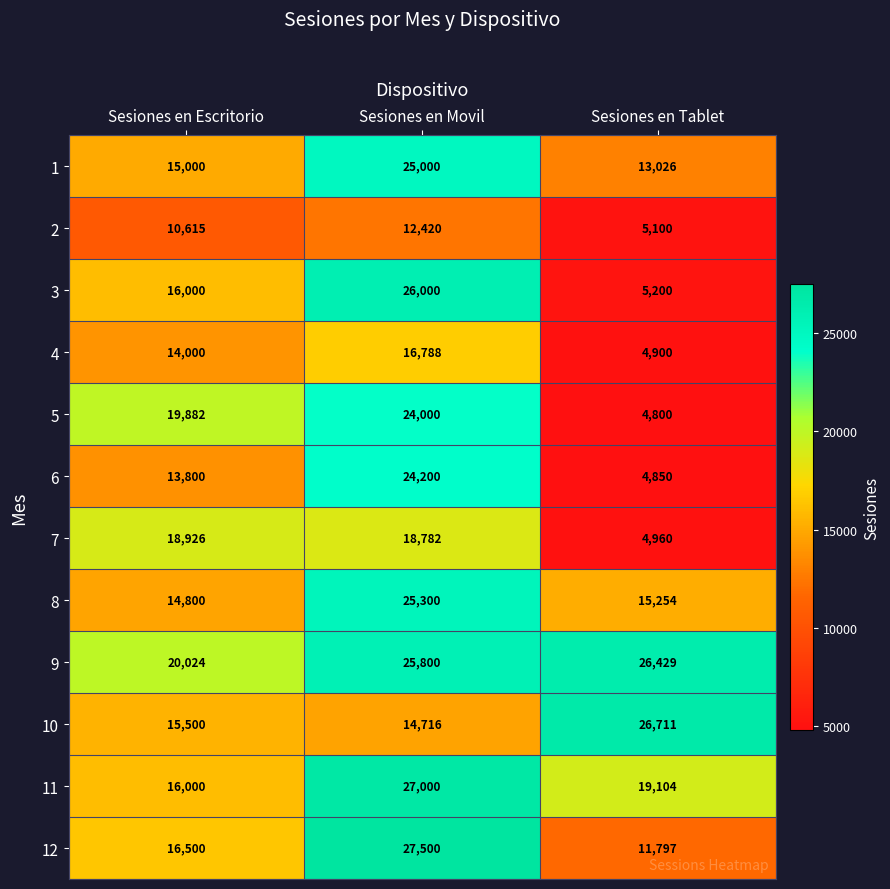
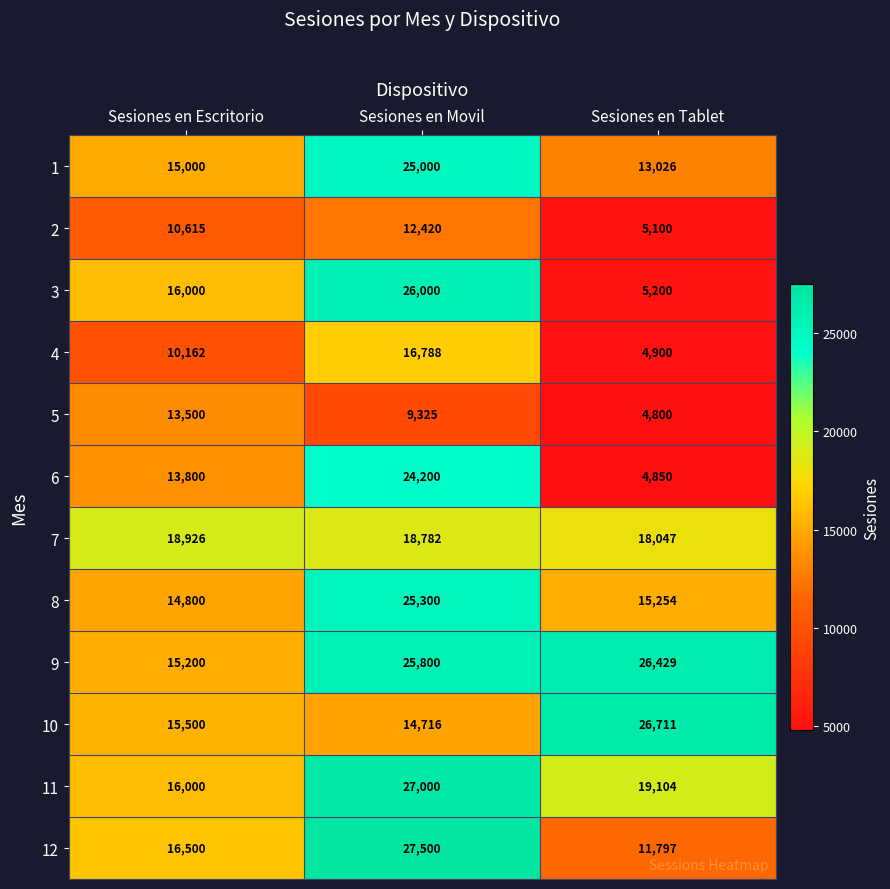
4, Sesiones en Escritorio: 14,000 -> 10,162
5, Sesiones en Escritorio: 19,882 -> 13,500
5, Sesiones en Movil: 24,000 -> 9,325
7, Sesiones en Tablet: 4,960 -> 18,047
9, Sesiones en Escritorio: 20,024 -> 15,200
